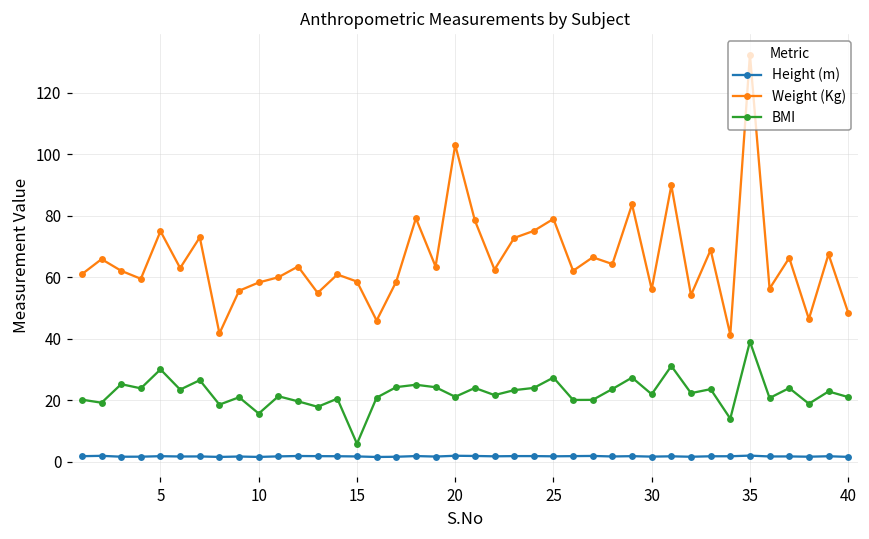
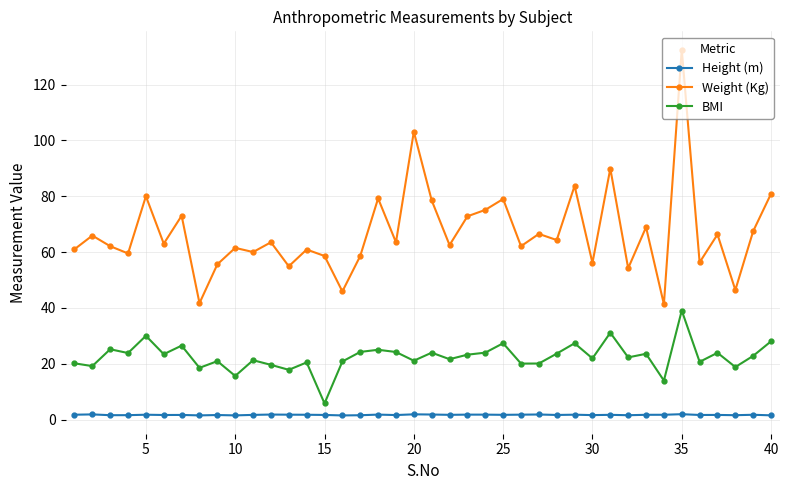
Weight (Kg), 5: 75 -> 80
Weight (Kg), 10: 58 -> 62
Weight (Kg), 40: 49 -> 81
BMI, 40: 21 -> 28
